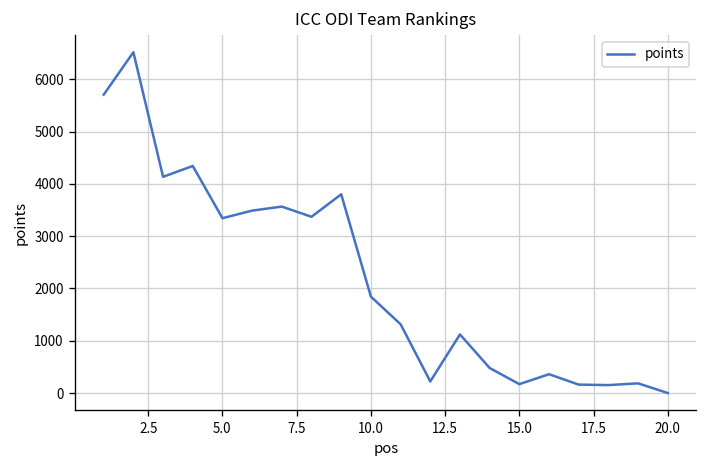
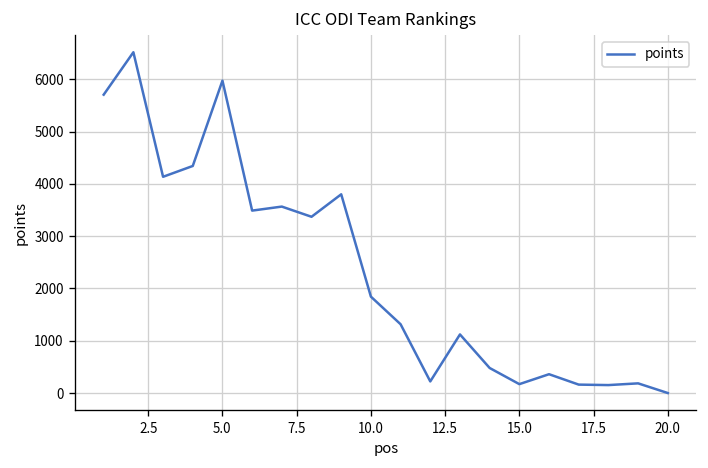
5.0: 3300 -> 6000
